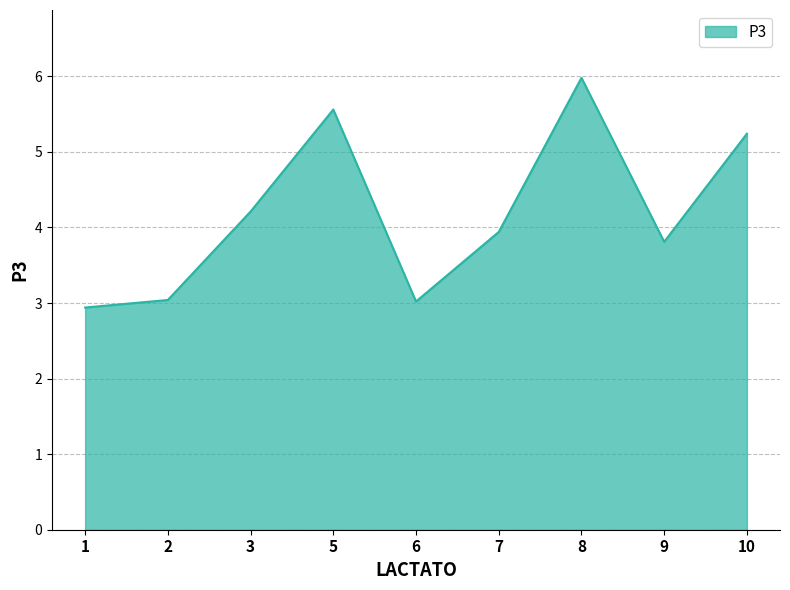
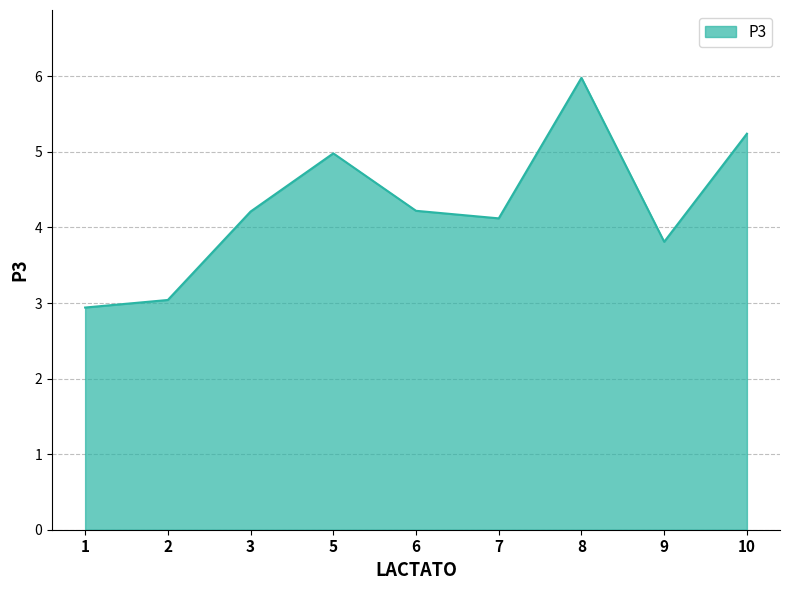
5: 5.6 -> 5.0
6: 3.0 -> 4.2
7: 3.9 -> 4.1
